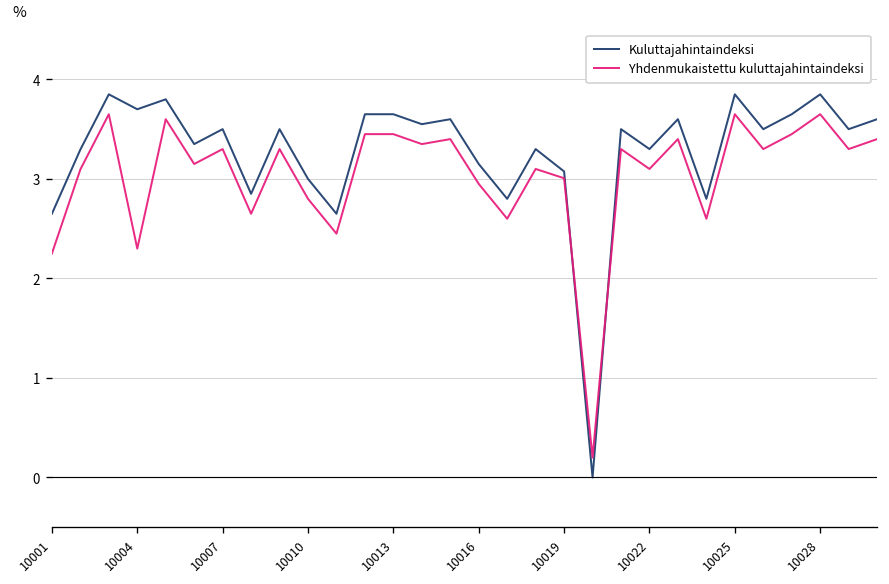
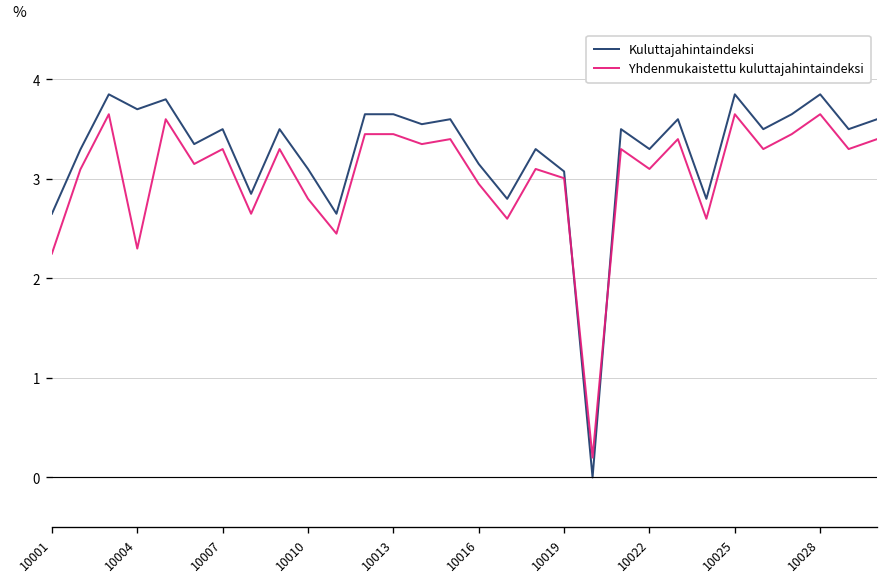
Kuluttajahintaindeksi, 10010: 3.0 -> 3.1
